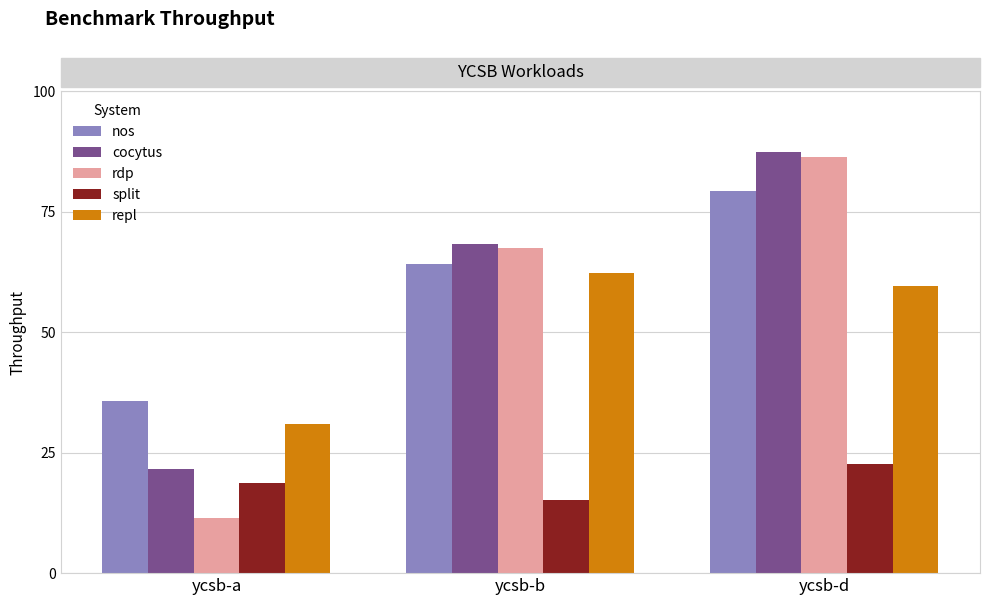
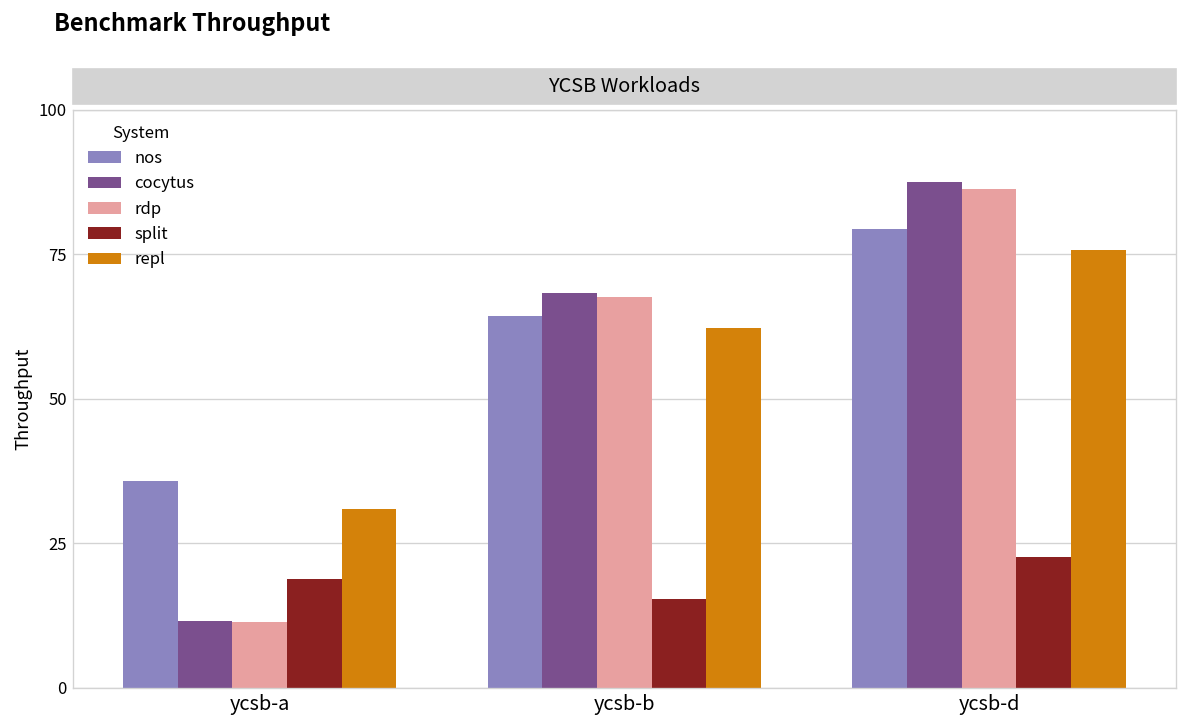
cocytus, ycsb-a: 22 -> 12
repl, ycsb-d: 60 -> 76
